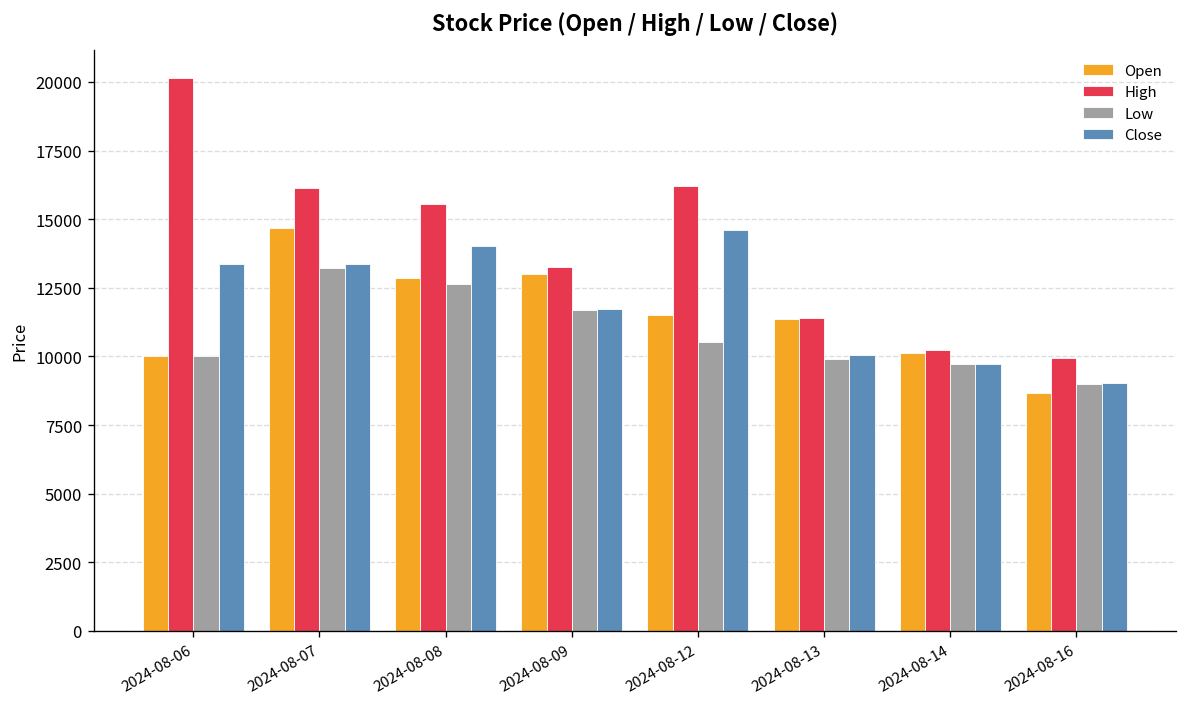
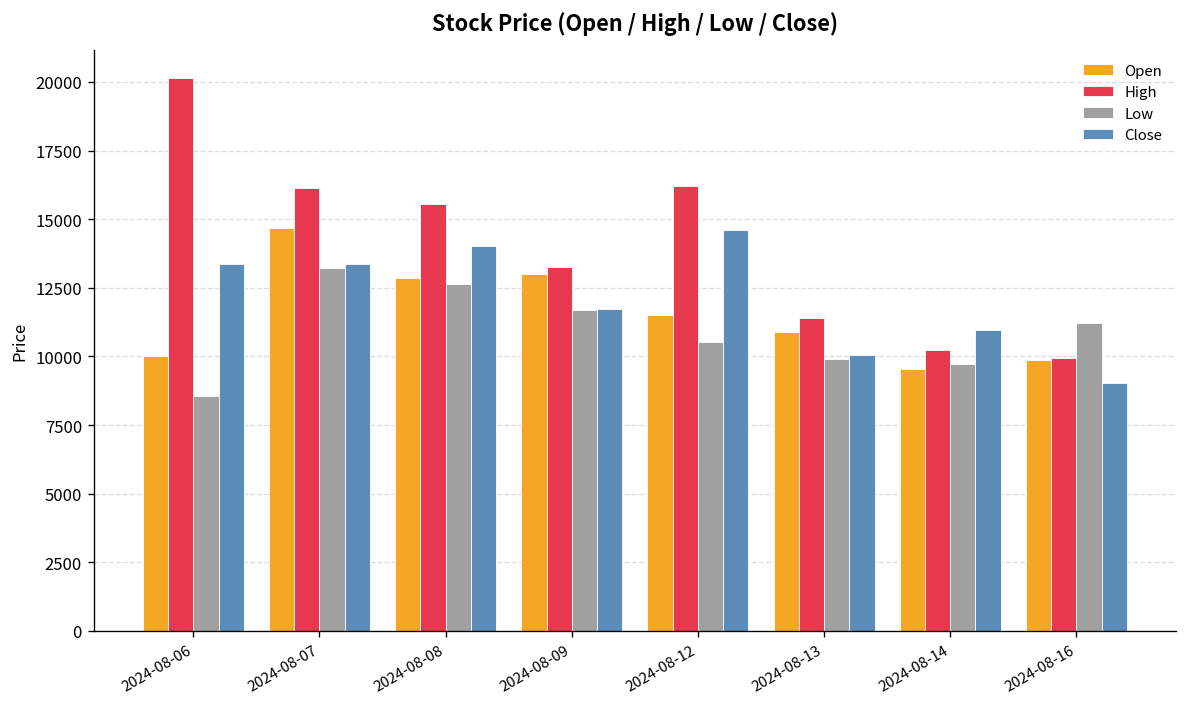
Low, 2024-08-06: 10000 -> 8600
Open, 2024-08-13: 11400 -> 10900
Open, 2024-08-14: 10100 -> 9600
Close, 2024-08-14: 9700 -> 10900
Open, 2024-08-16: 8700 -> 9900
Low, 2024-08-16: 9000 -> 11200
